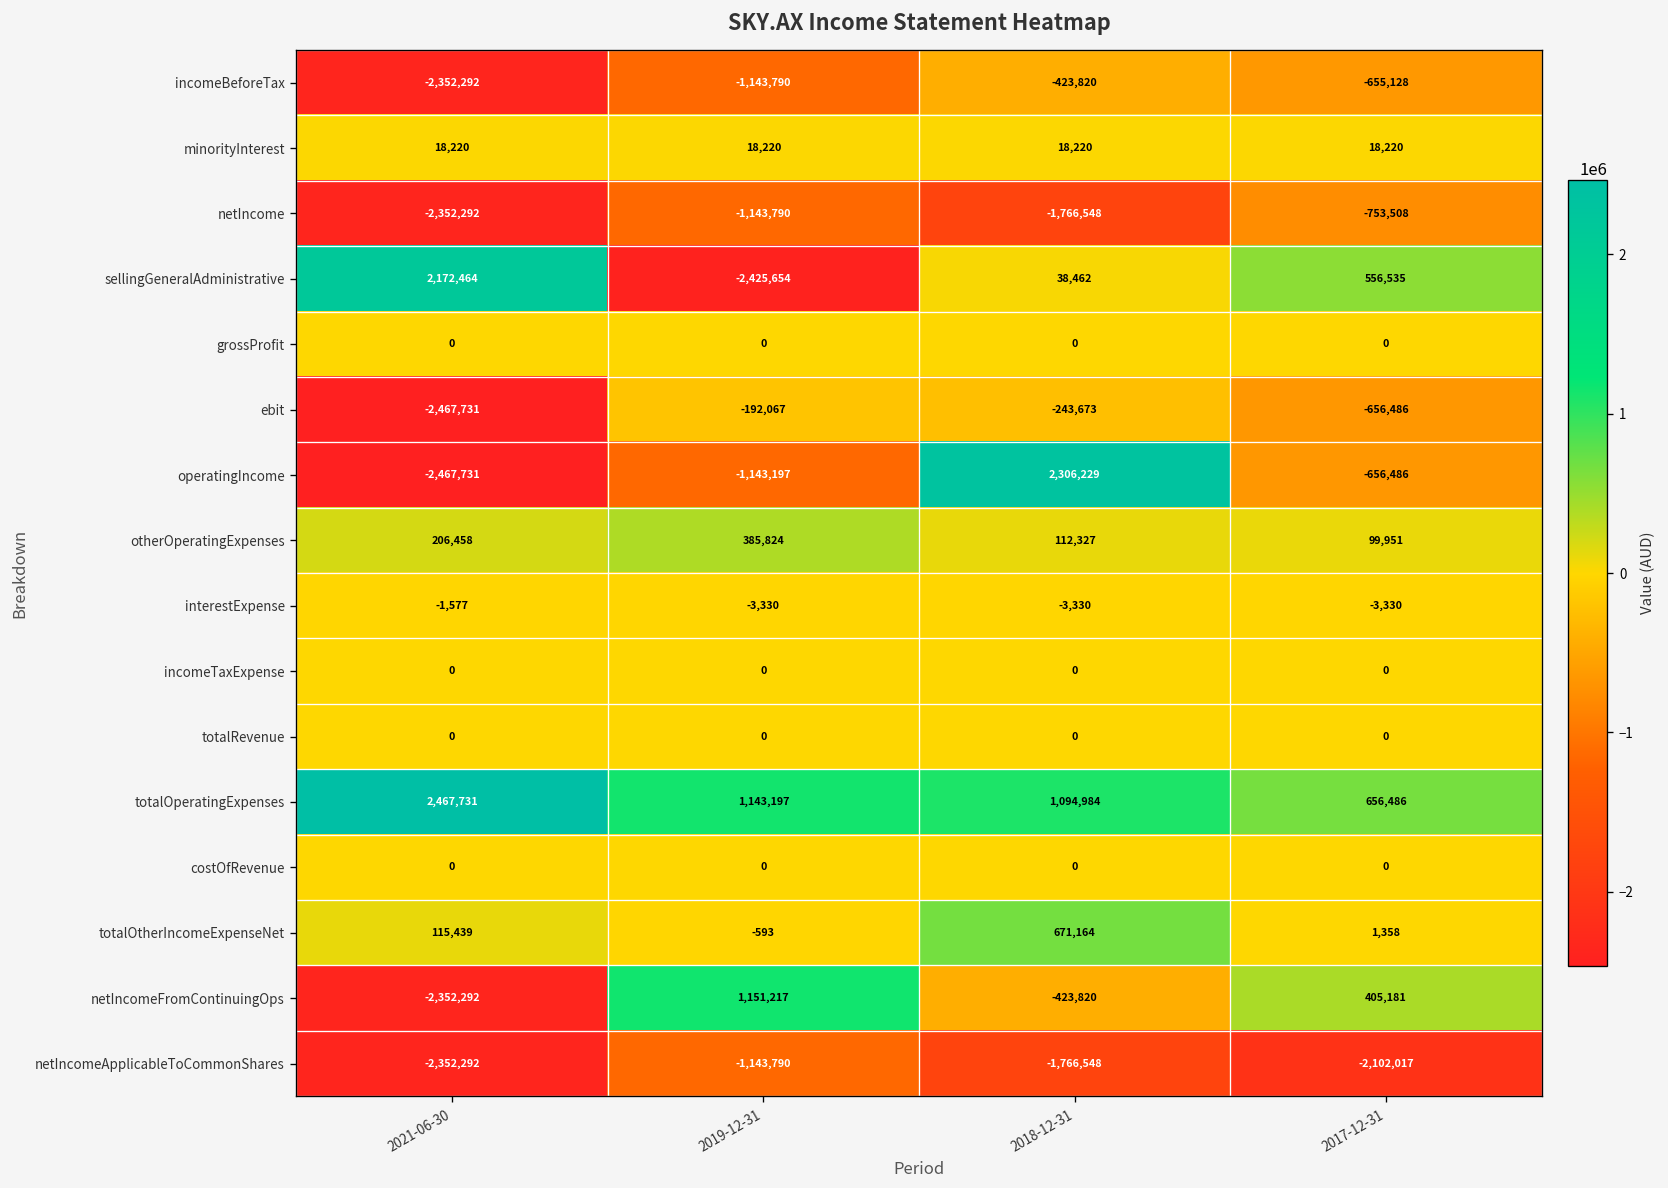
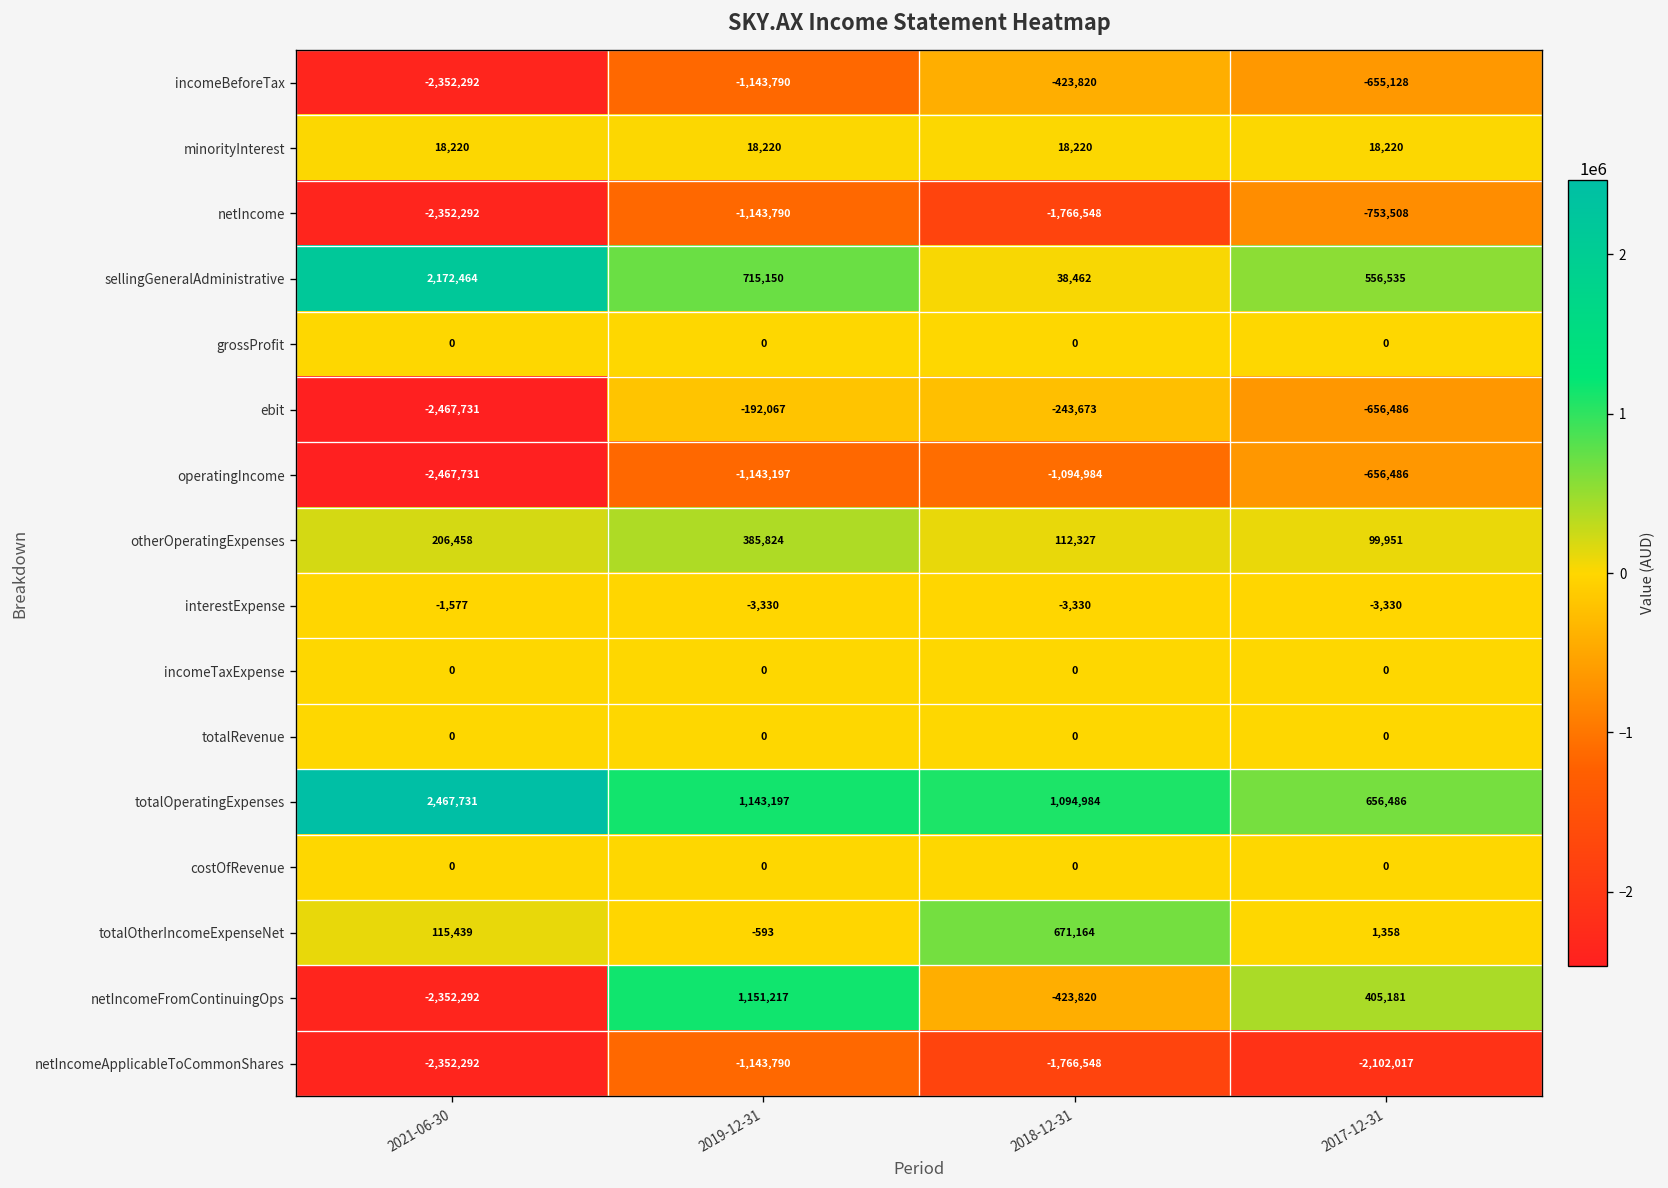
sellingGeneralAdministrative, 2019-12-31: -2,425,654 -> 715,150
operatingIncome, 2018-12-31: 2,306,229 -> -1,094,984
